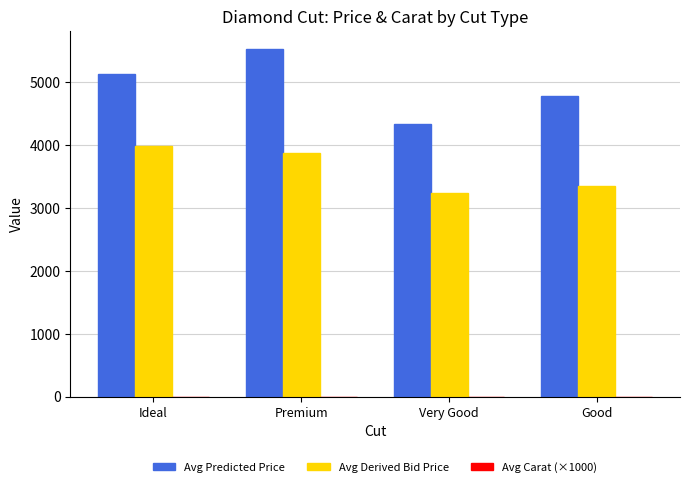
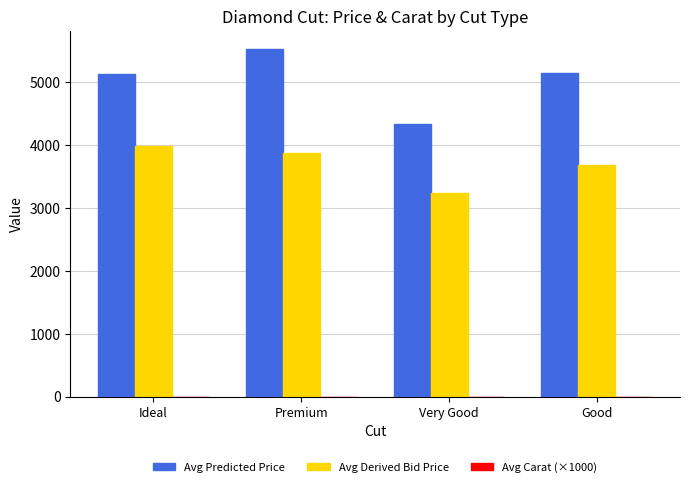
Avg Predicted Price, Good: 4800 -> 5200
Avg Derived Bid Price, Good: 3400 -> 3700
